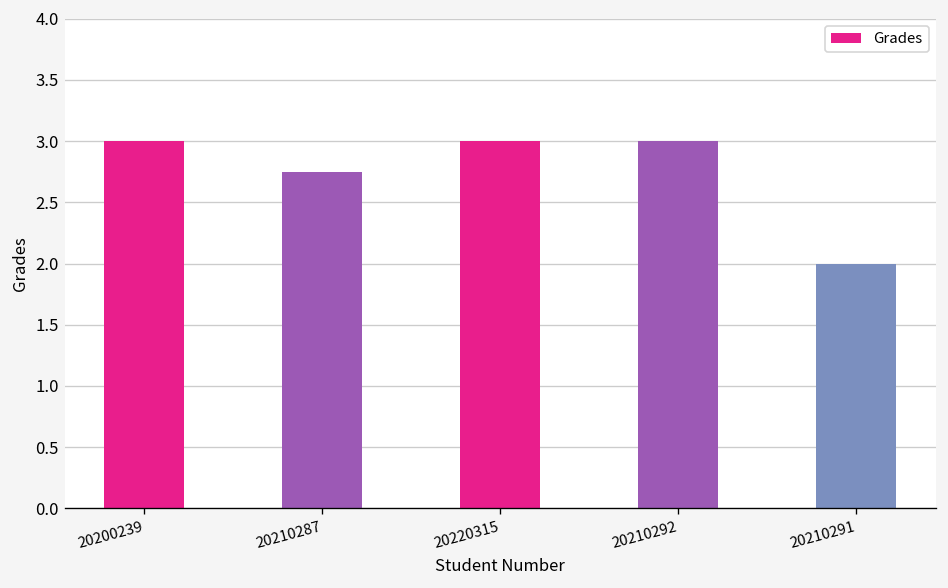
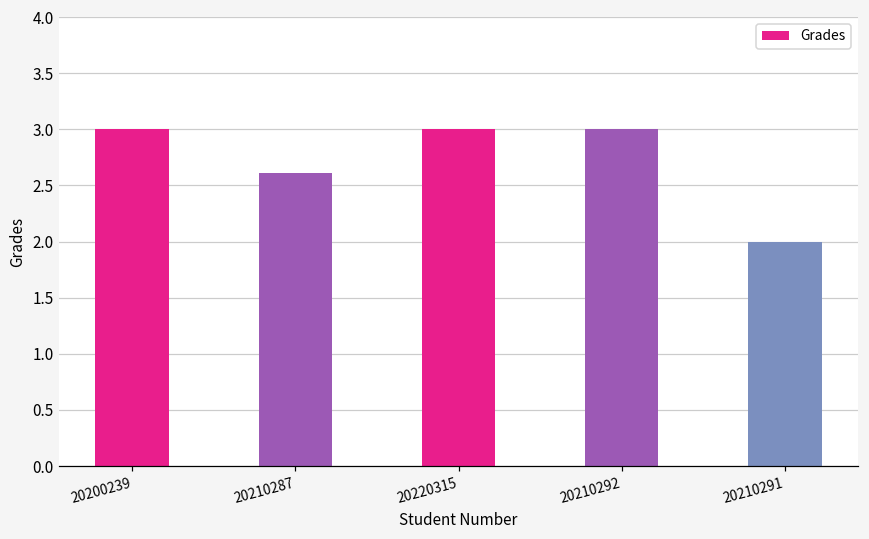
20210287: 2.75 -> 2.61
